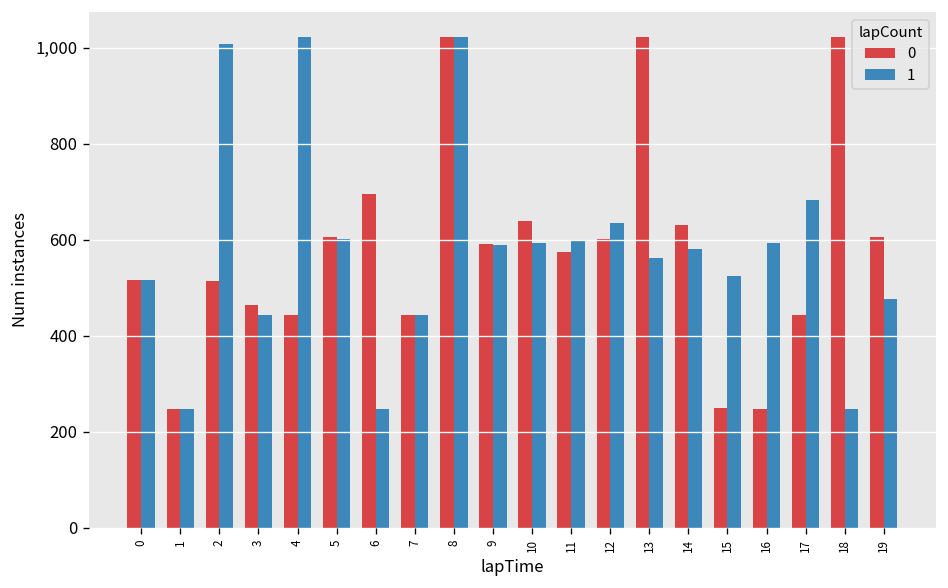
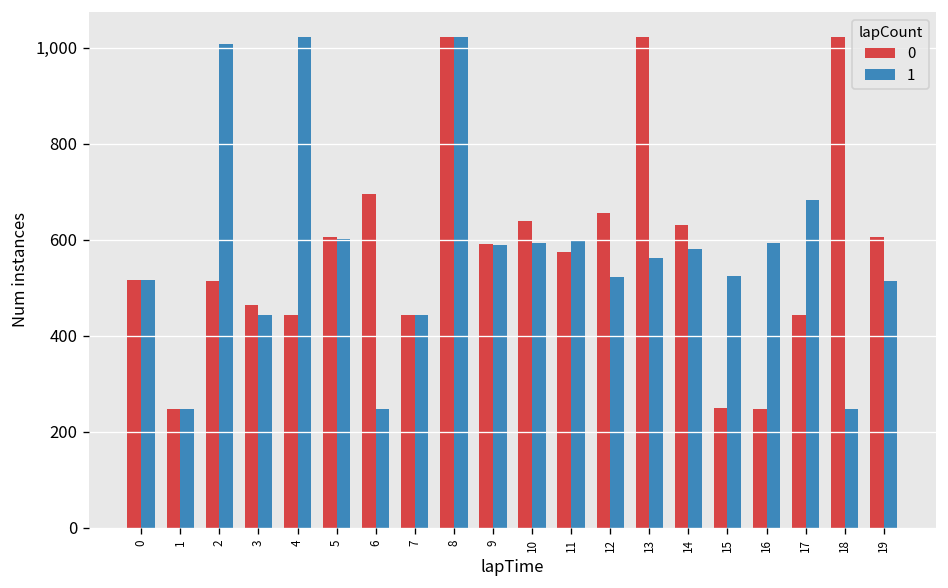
0, 12: 600 -> 660
1, 12: 640 -> 520
1, 19: 480 -> 510
